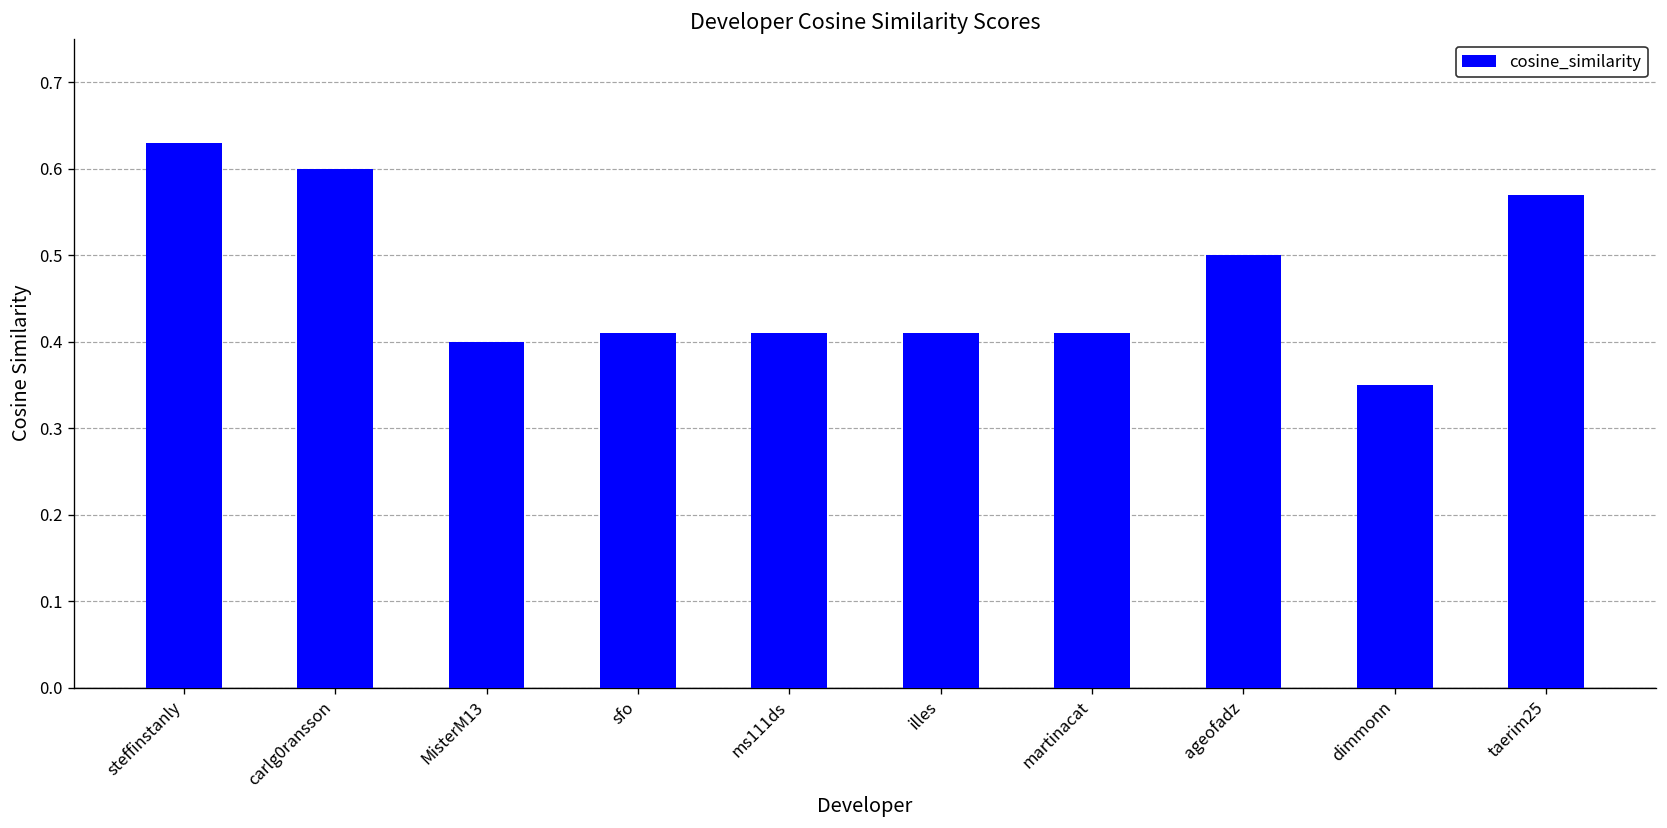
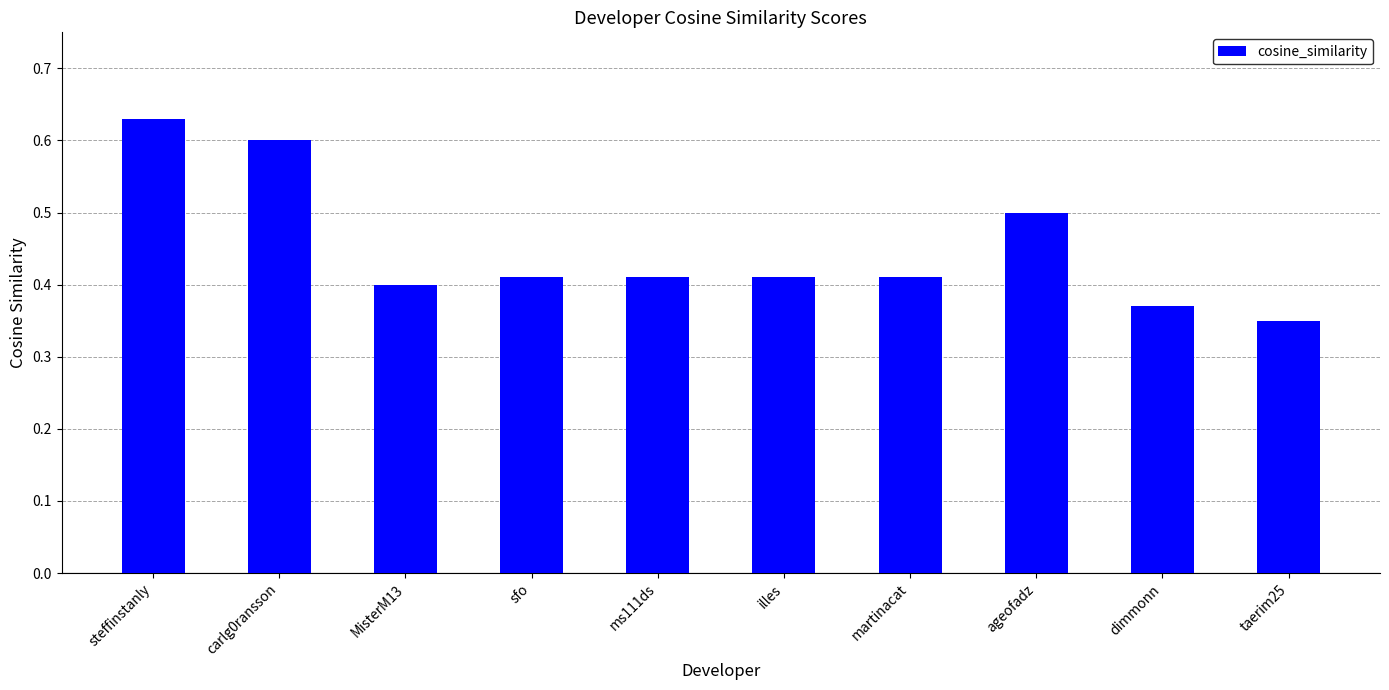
dimmonn: 0.35 -> 0.37
taerim25: 0.57 -> 0.35
